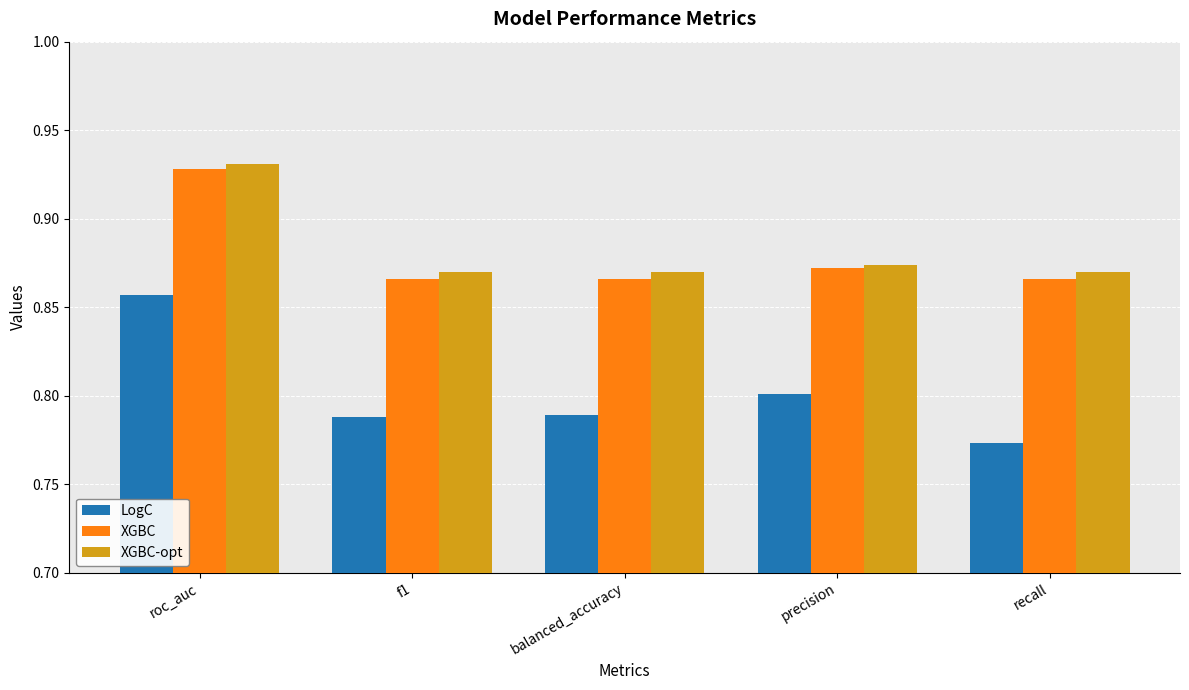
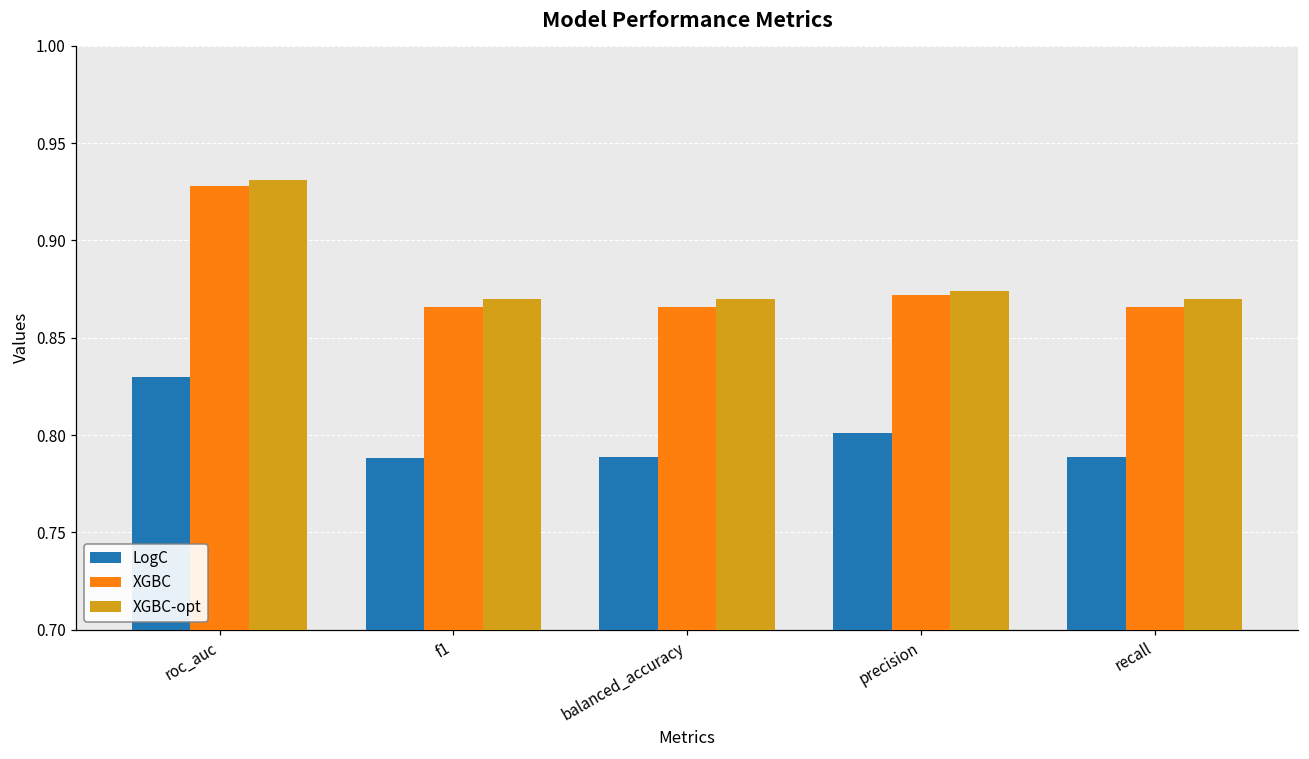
LogC, roc_auc: 0.857 -> 0.830
LogC, recall: 0.773 -> 0.789
